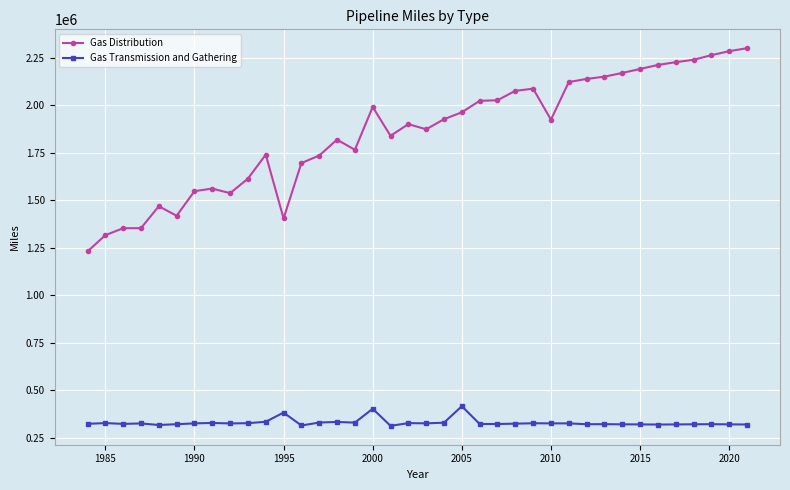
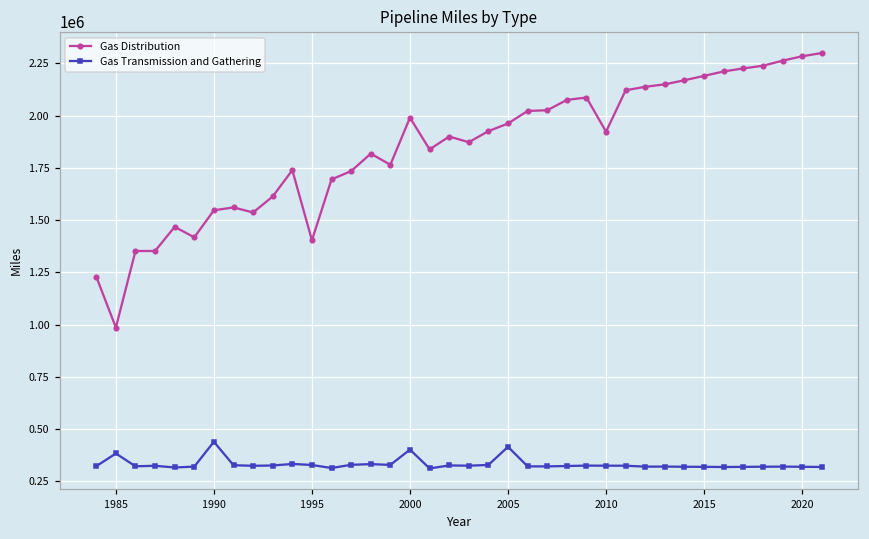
Gas Distribution, 1985: 1320000 -> 990000
Gas Transmission and Gathering, 1985: 330000 -> 380000
Gas Transmission and Gathering, 1990: 320000 -> 440000
Gas Transmission and Gathering, 1995: 380000 -> 330000
